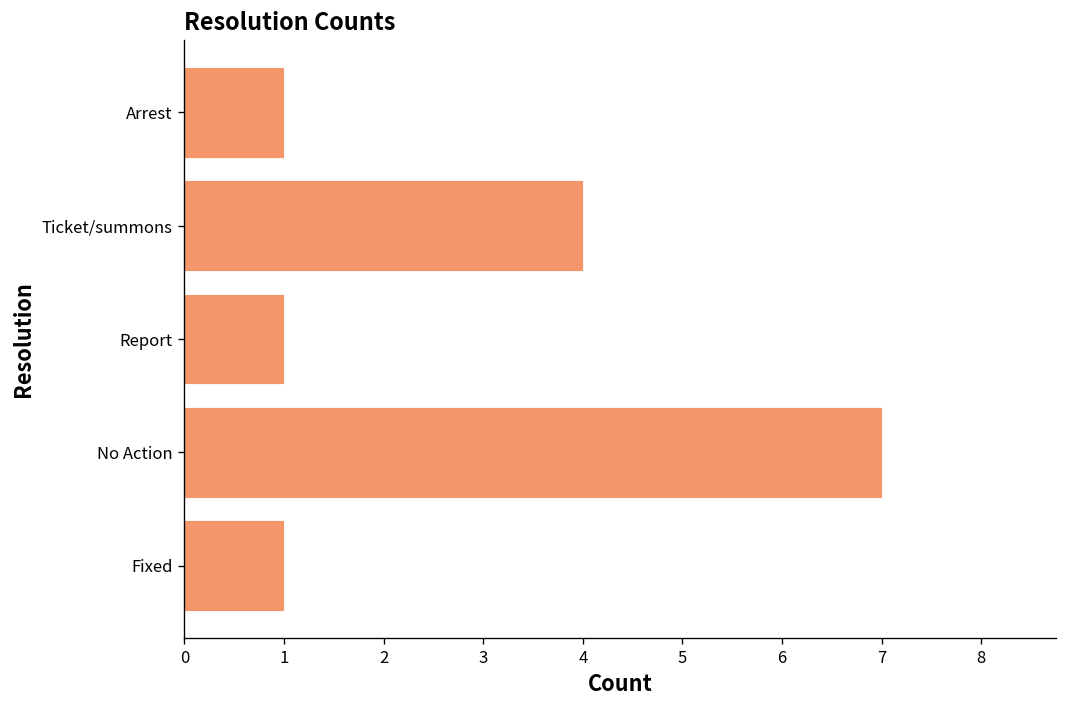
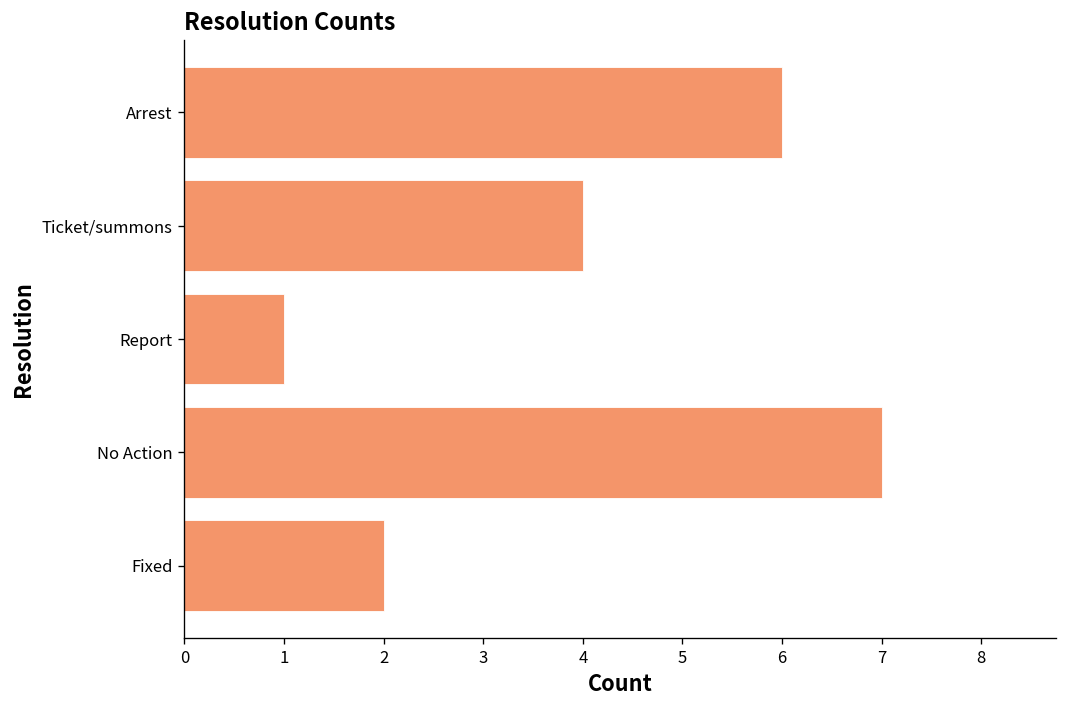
Arrest: 1 -> 6
Fixed: 1 -> 2
